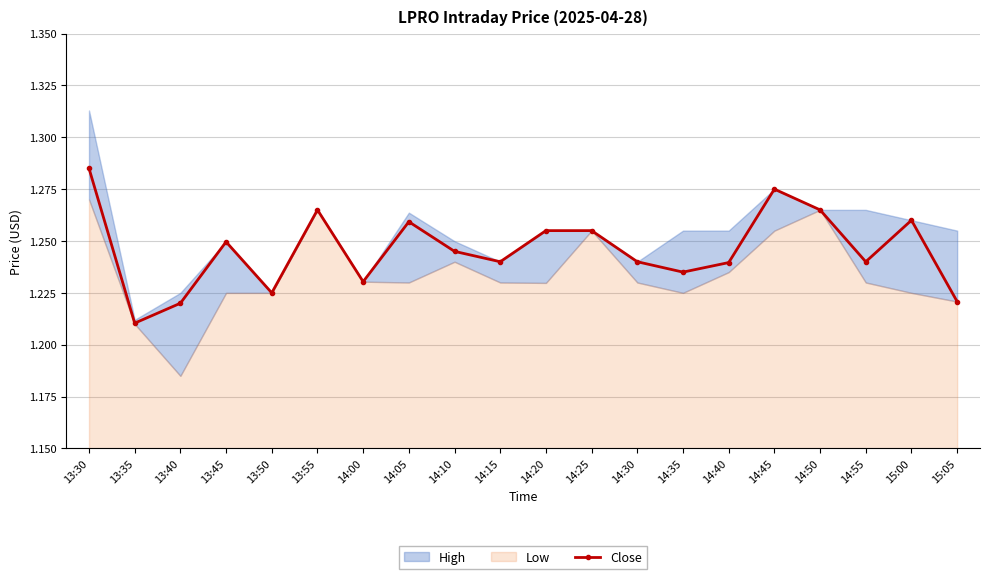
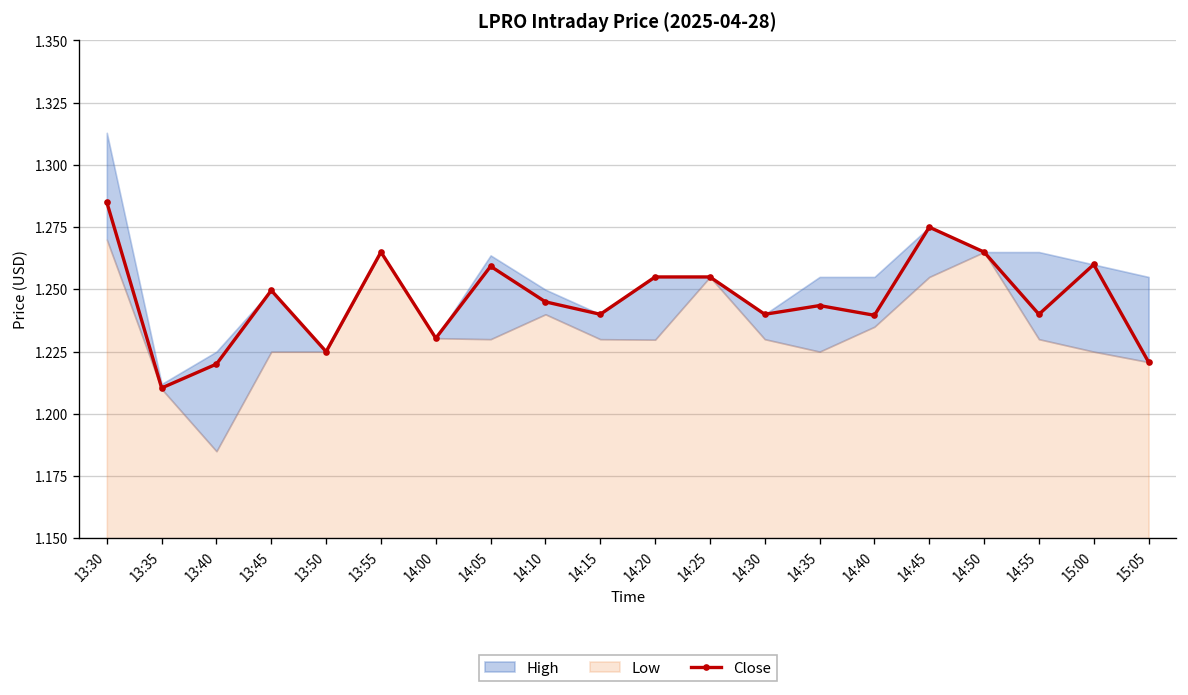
Close, 14:35: 1.235 -> 1.244
